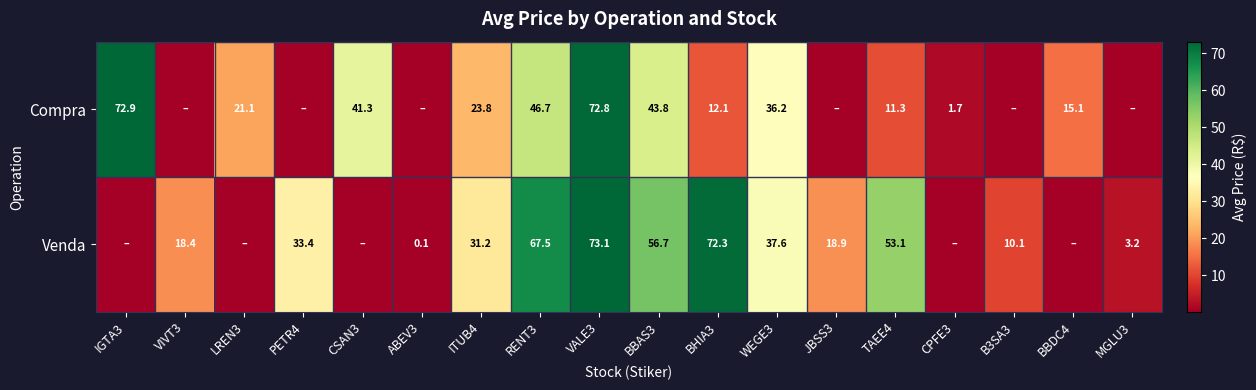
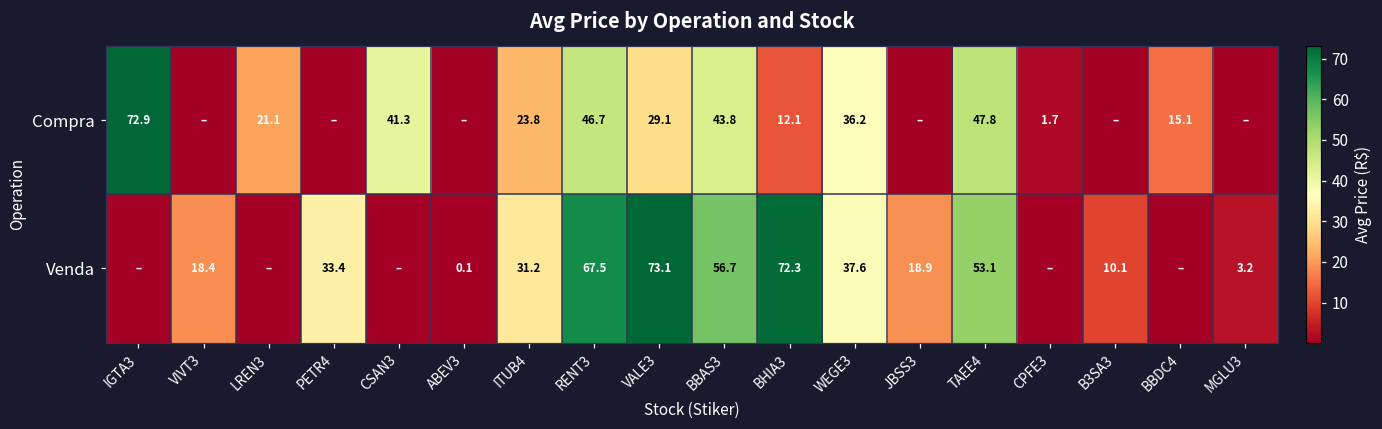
Compra, VALE3: 72.8 -> 29.1
Compra, TAEE4: 11.3 -> 47.8
